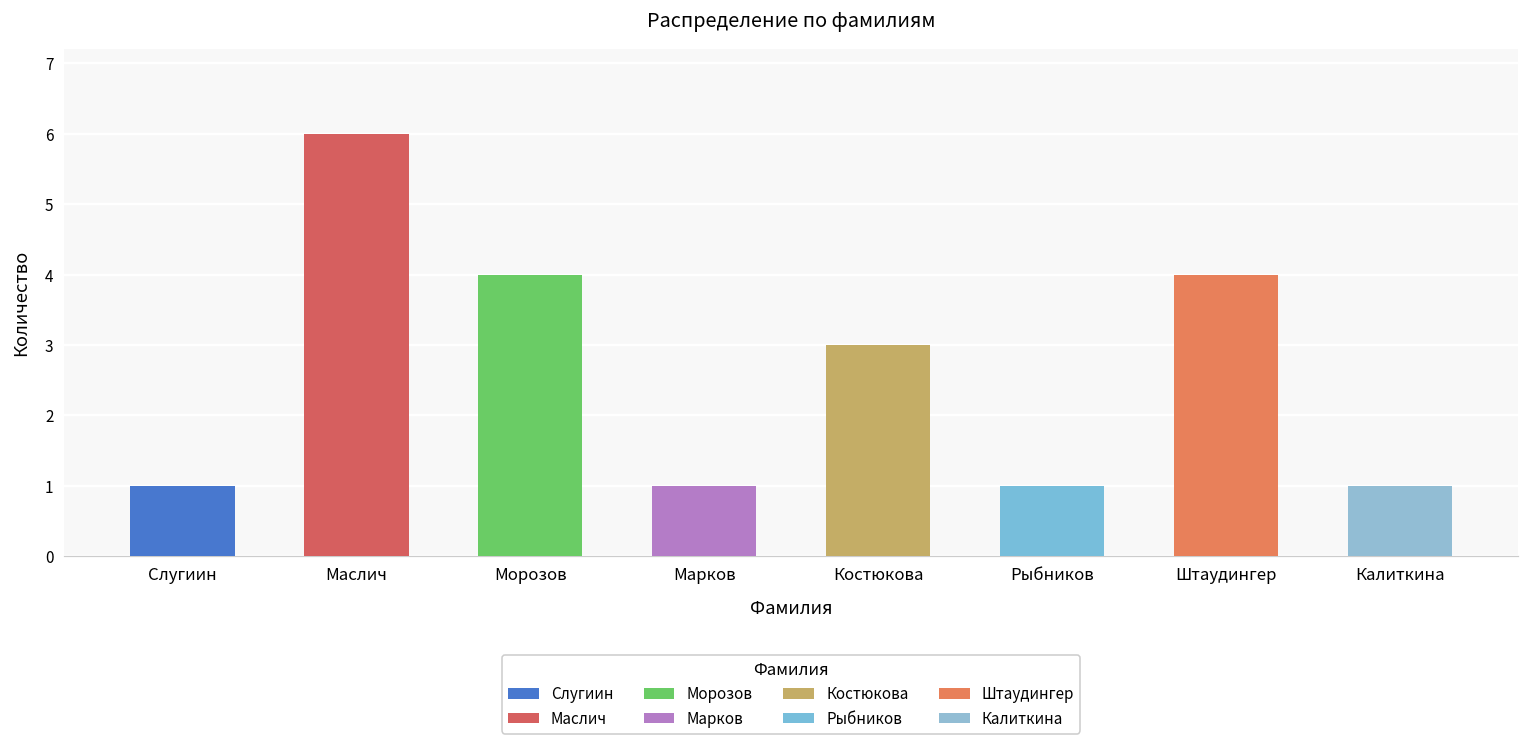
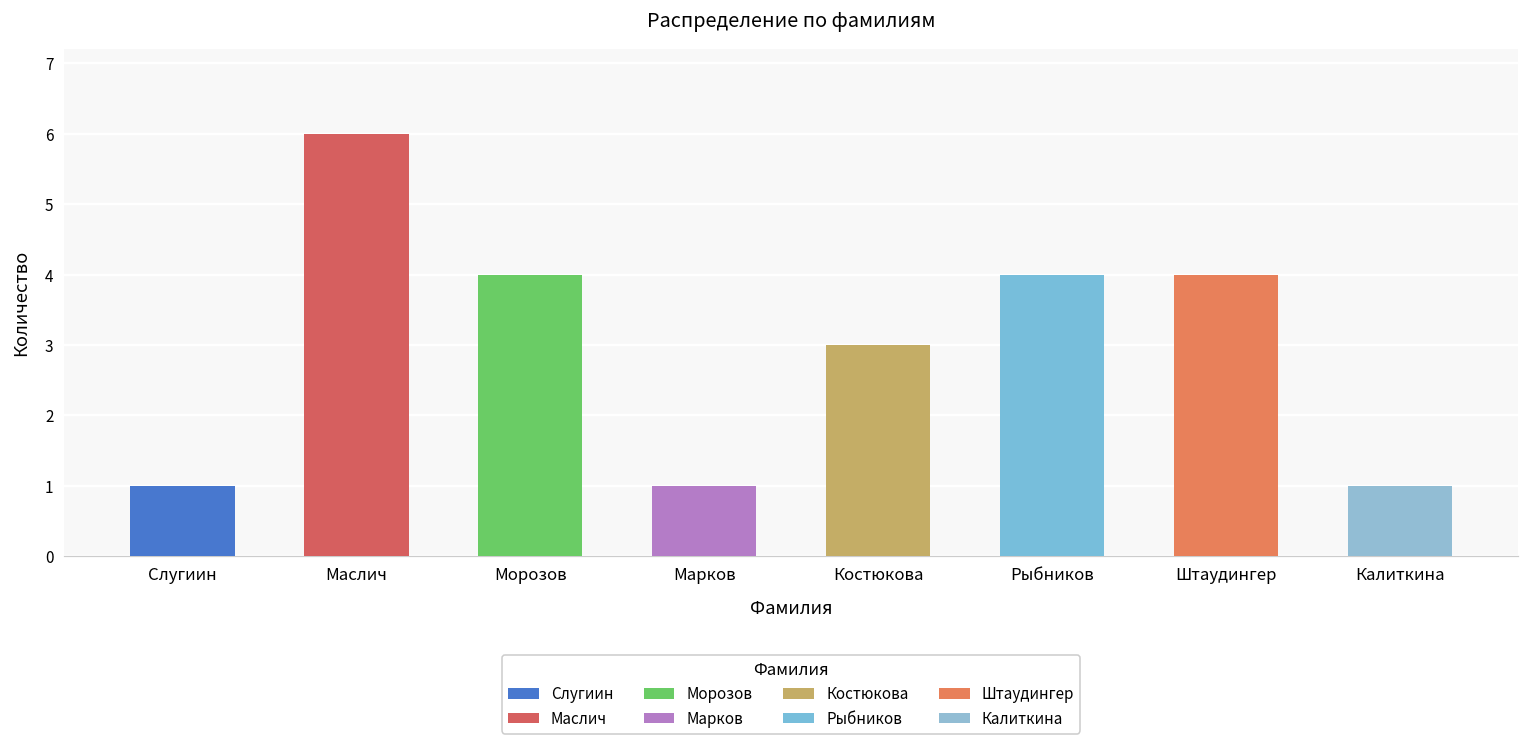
Рыбников: 1 -> 4
